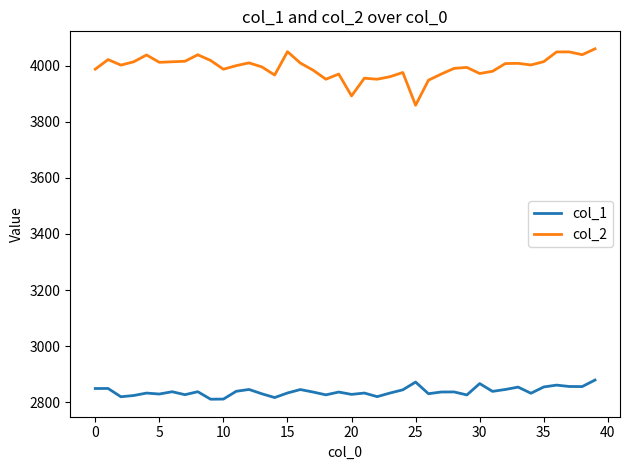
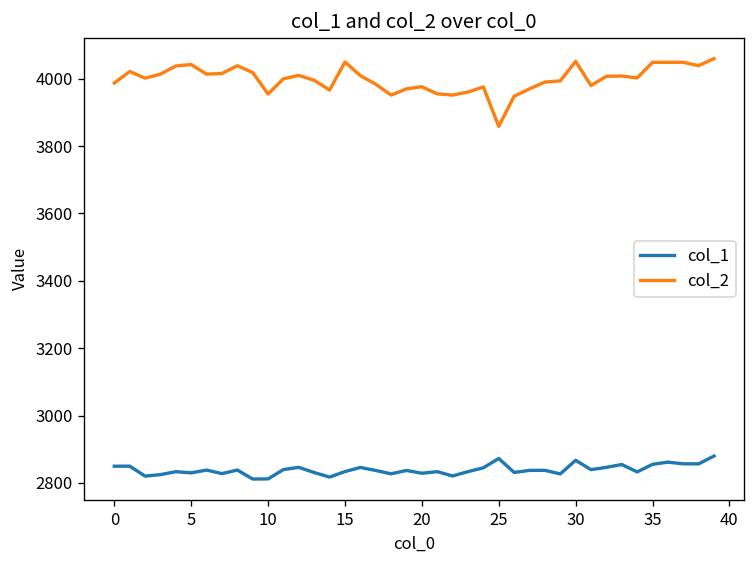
col_2, 5: 4010 -> 4040
col_2, 10: 3990 -> 3950
col_2, 20: 3890 -> 3980
col_2, 30: 3970 -> 4050
col_2, 35: 4010 -> 4050
